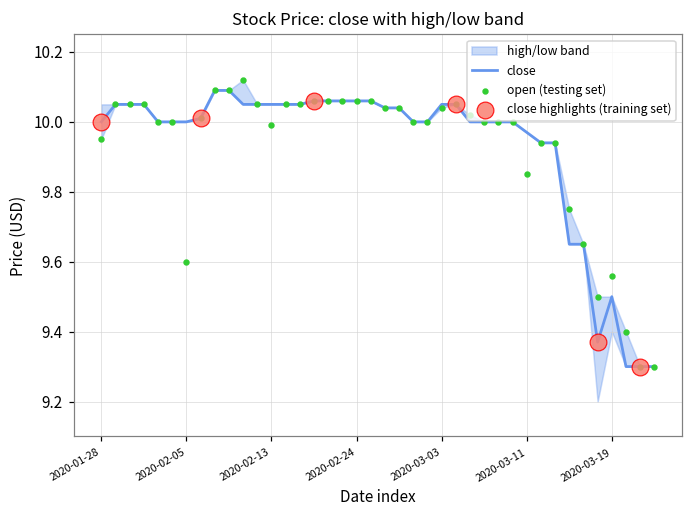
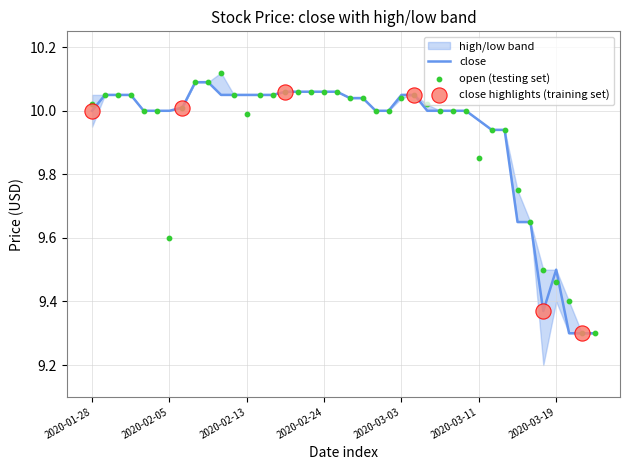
open (testing set), 2020-01-28: 9.95 -> 10.02
open (testing set), 2020-03-19: 9.56 -> 9.46
